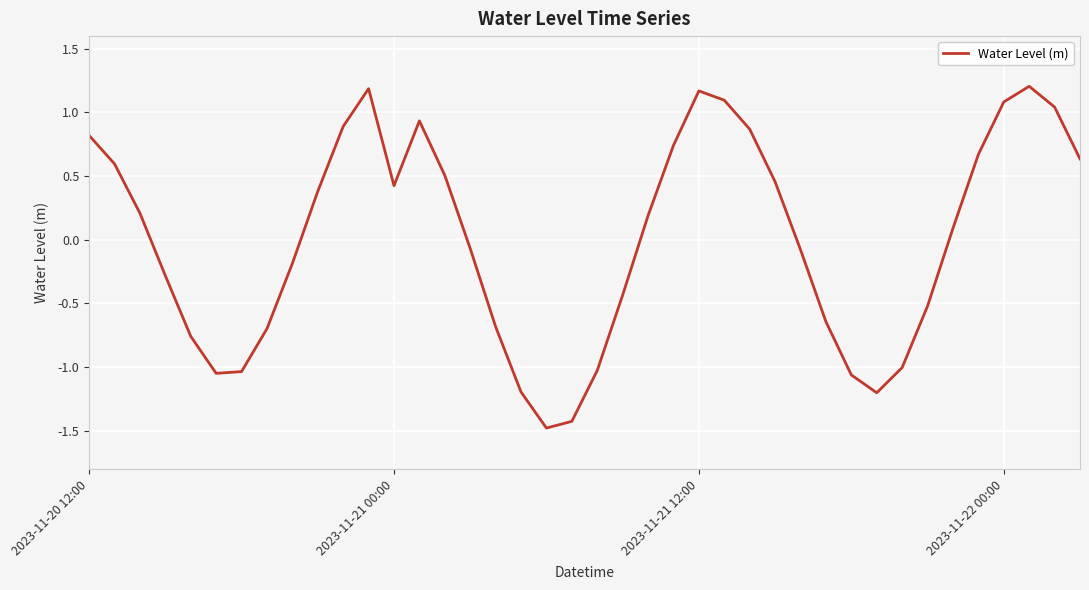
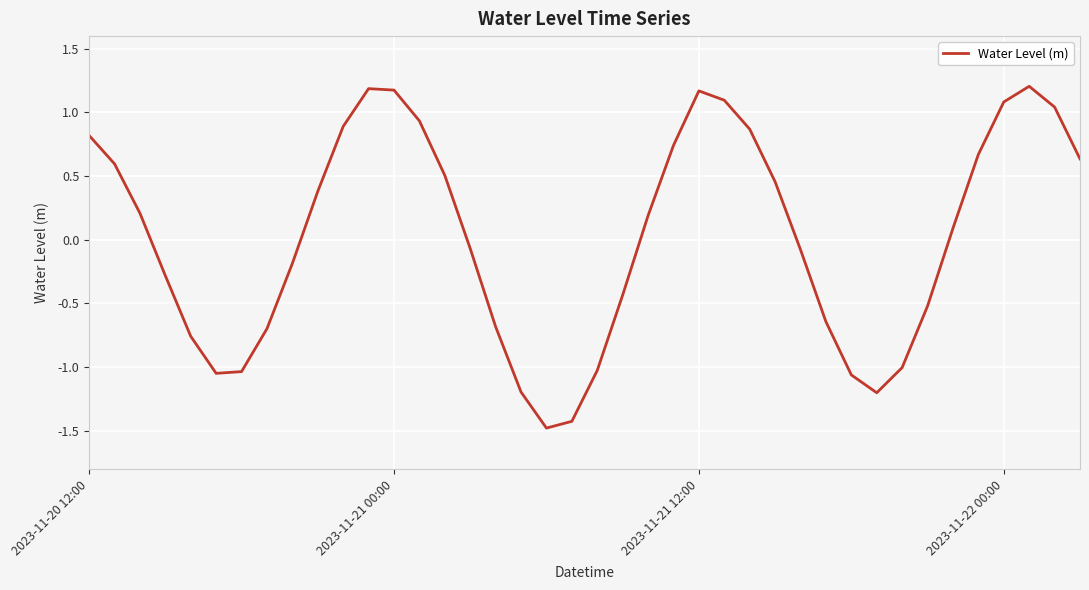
2023-11-21 00:00: 0.42 -> 1.18
